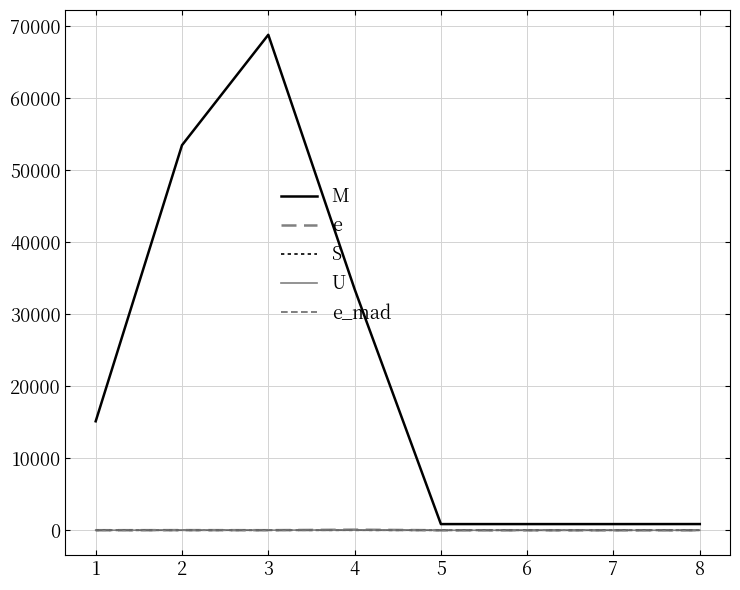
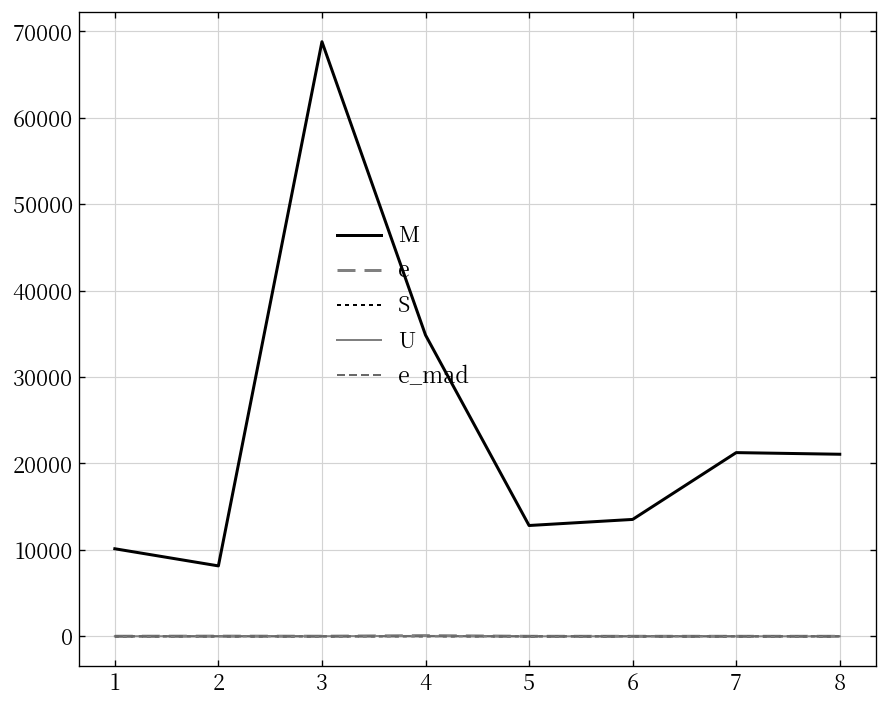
M, 1: 15000 -> 10000
M, 2: 53000 -> 8000
M, 4: 33000 -> 35000
M, 5: 1000 -> 13000
M, 6: 1000 -> 14000
M, 7: 1000 -> 21000
M, 8: 1000 -> 21000
